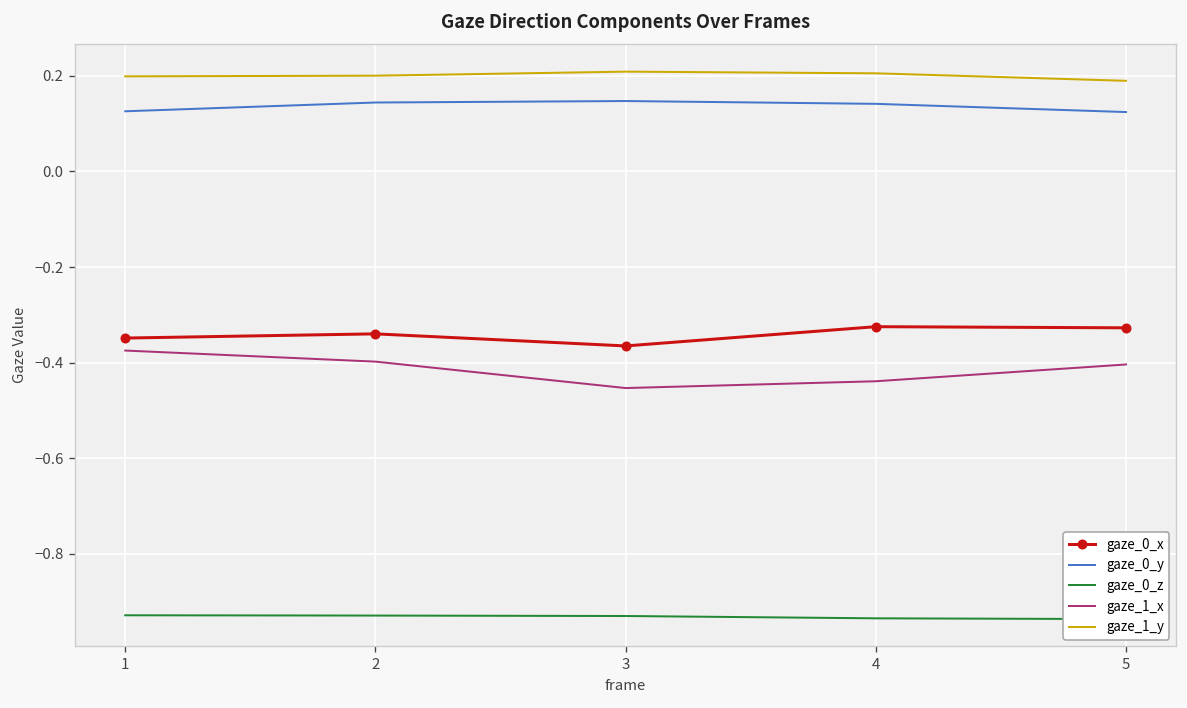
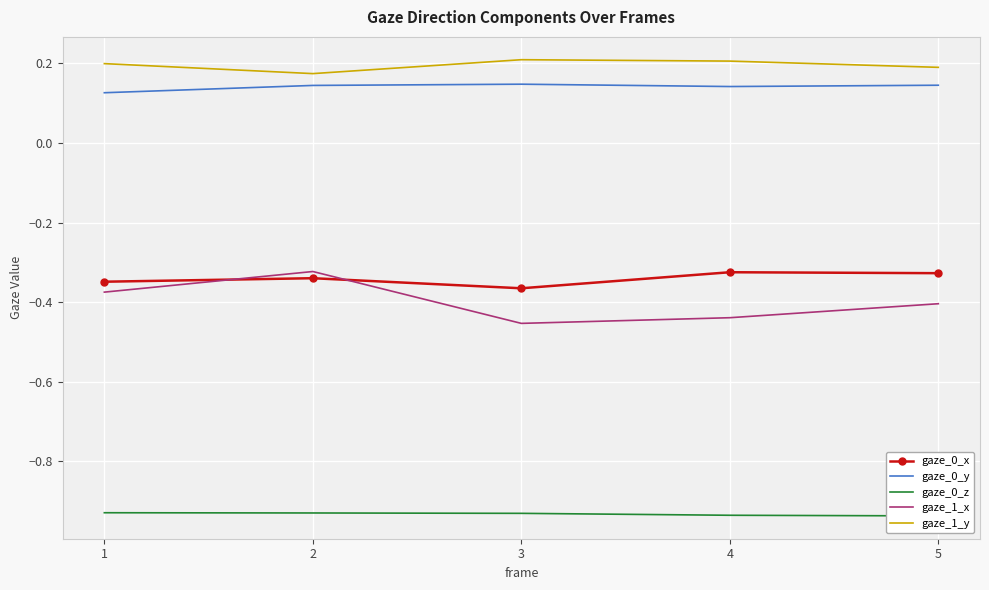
gaze_1_x, 2: -0.40 -> -0.32
gaze_1_y, 2: 0.20 -> 0.17
gaze_0_y, 5: 0.12 -> 0.14
